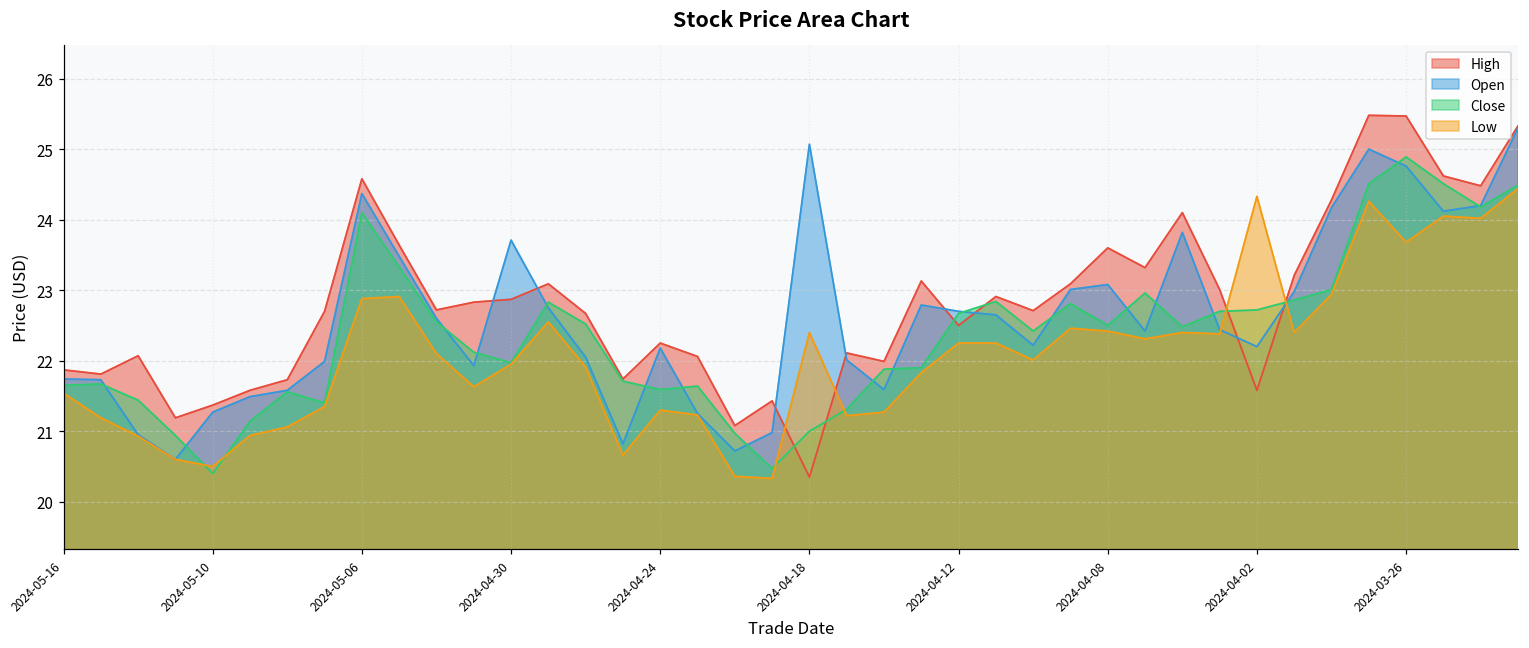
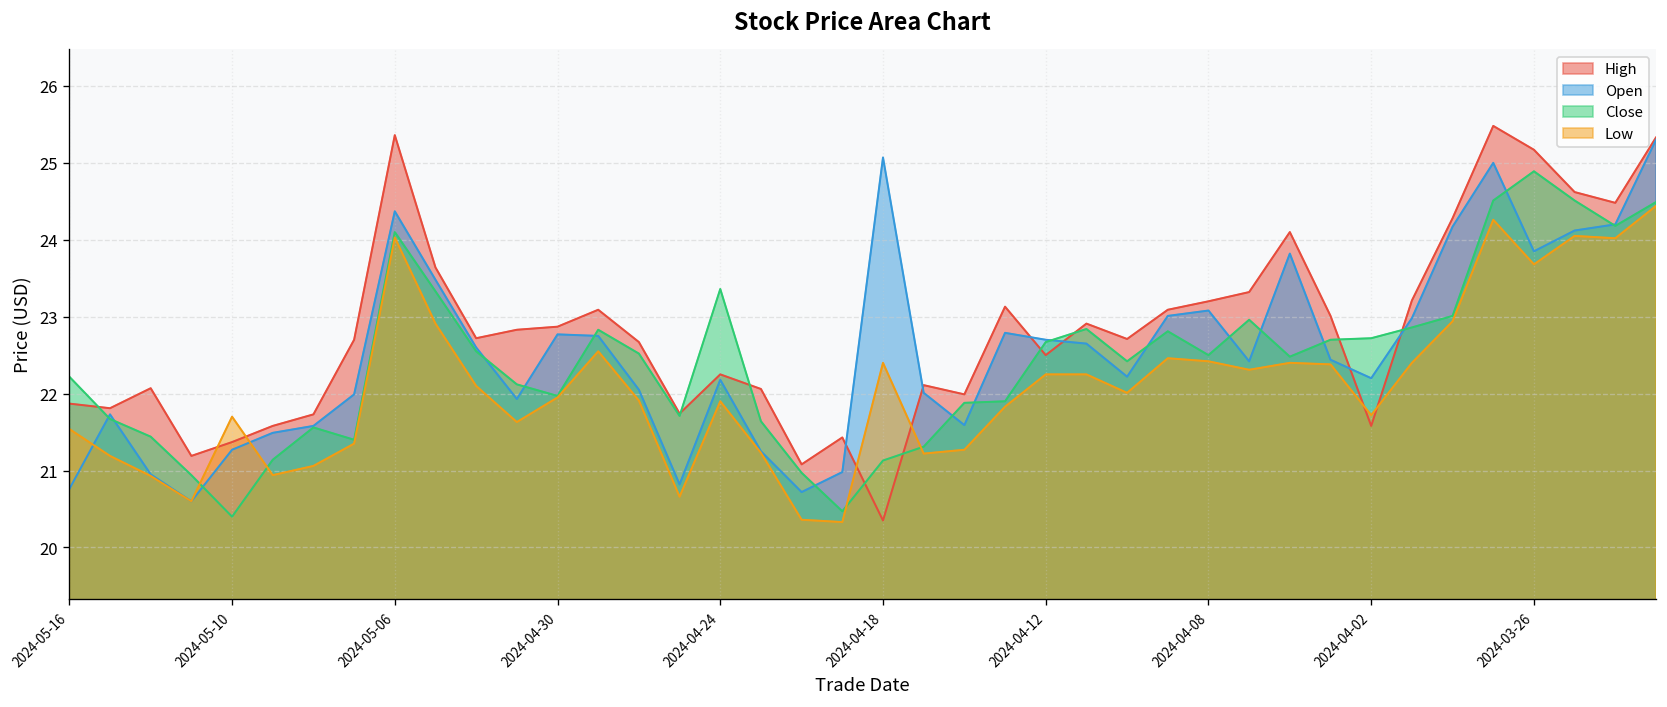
Open, 2024-05-16: 21.7 -> 20.8
Close, 2024-05-16: 21.7 -> 22.2
Low, 2024-05-10: 20.5 -> 21.7
High, 2024-05-06: 24.6 -> 25.4
Low, 2024-05-06: 22.9 -> 24.0
Open, 2024-04-30: 23.7 -> 22.8
Close, 2024-04-24: 21.6 -> 23.4
Low, 2024-04-24: 21.3 -> 21.9
Close, 2024-04-18: 21.0 -> 21.1
High, 2024-04-08: 23.6 -> 23.2
Low, 2024-04-02: 24.3 -> 21.7
High, 2024-03-26: 25.5 -> 25.2
Open, 2024-03-26: 24.8 -> 23.9
